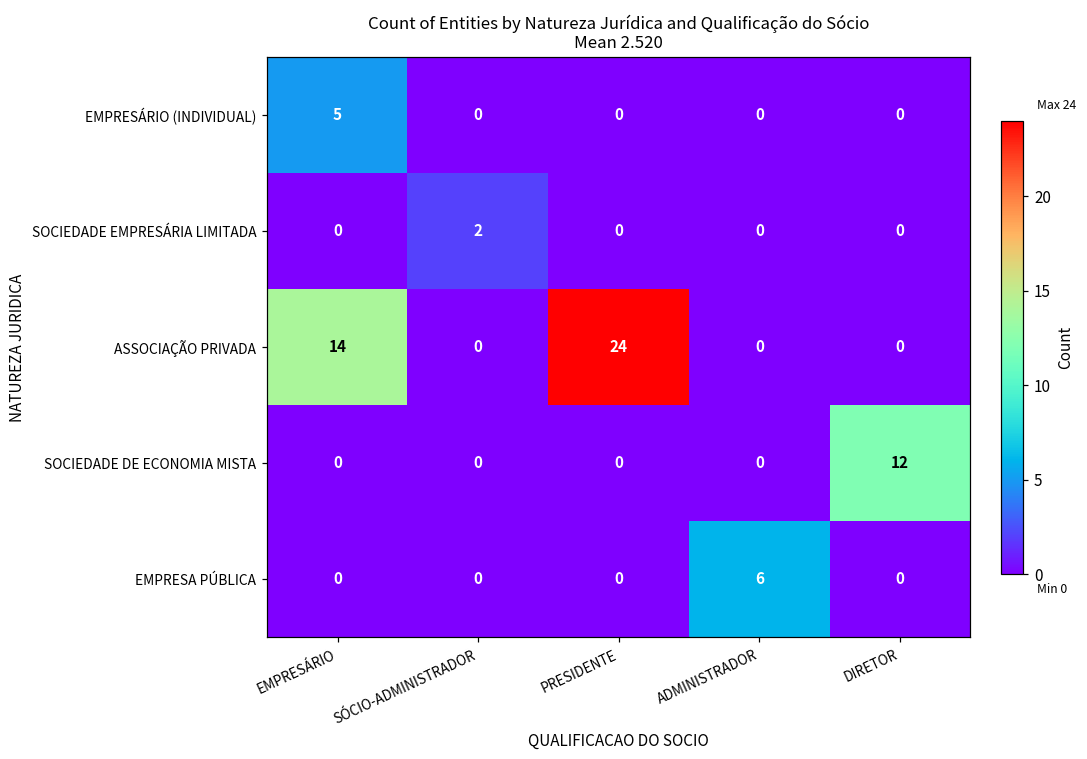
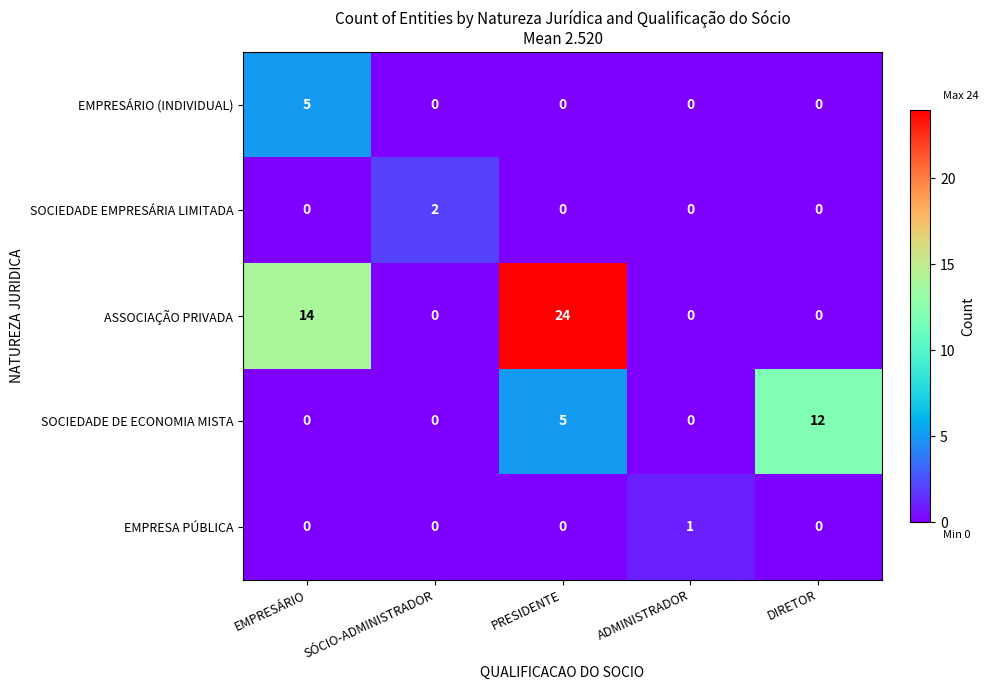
SOCIEDADE DE ECONOMIA MISTA, PRESIDENTE: 0 -> 5
EMPRESA PÚBLICA, ADMINISTRADOR: 6 -> 1
